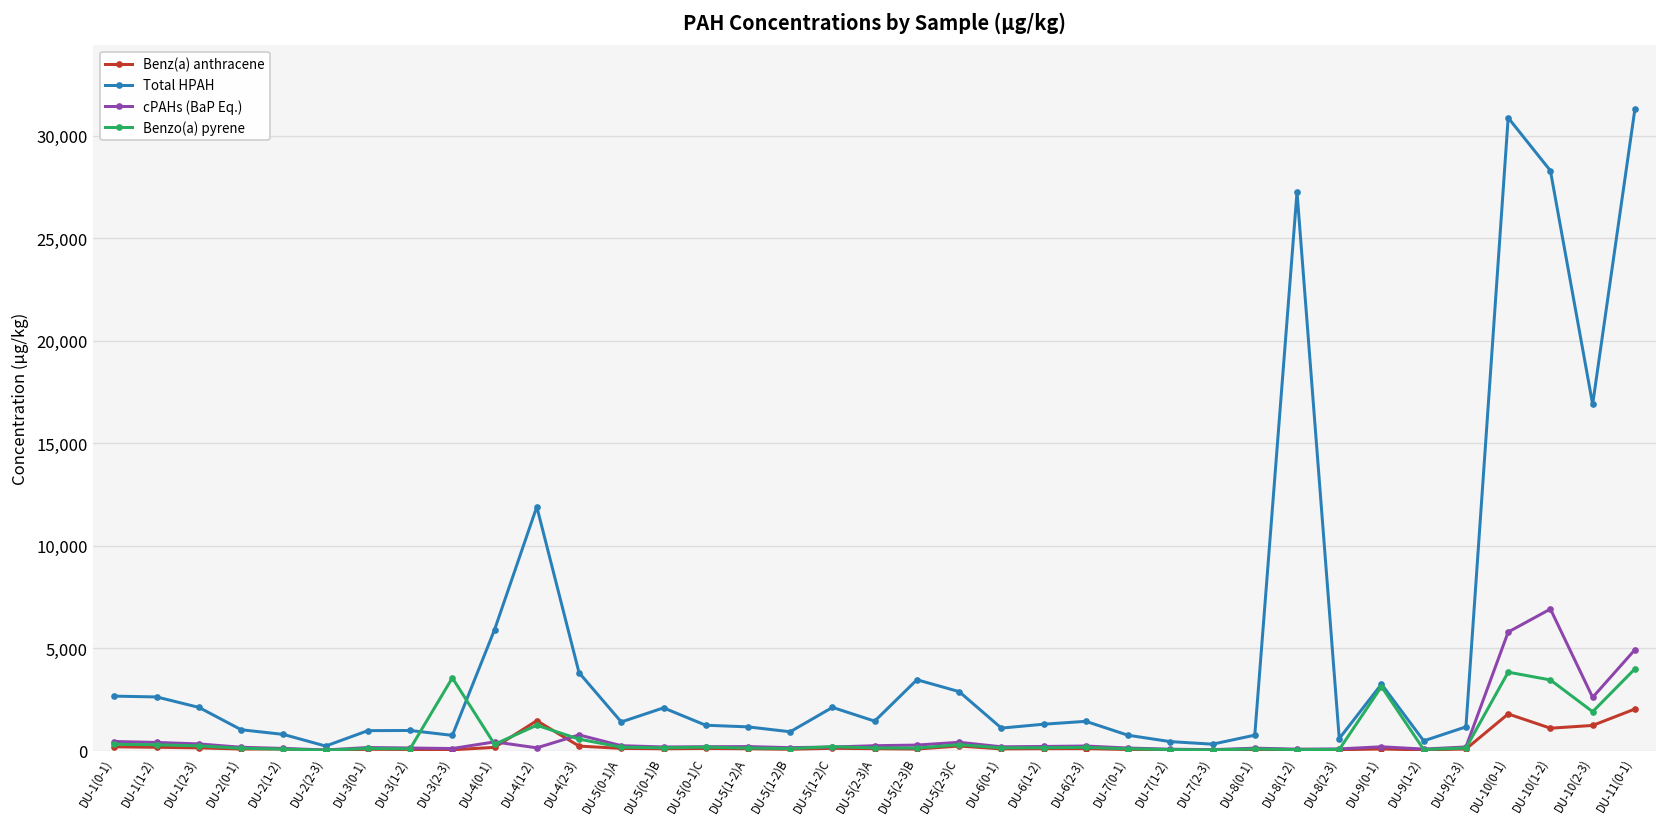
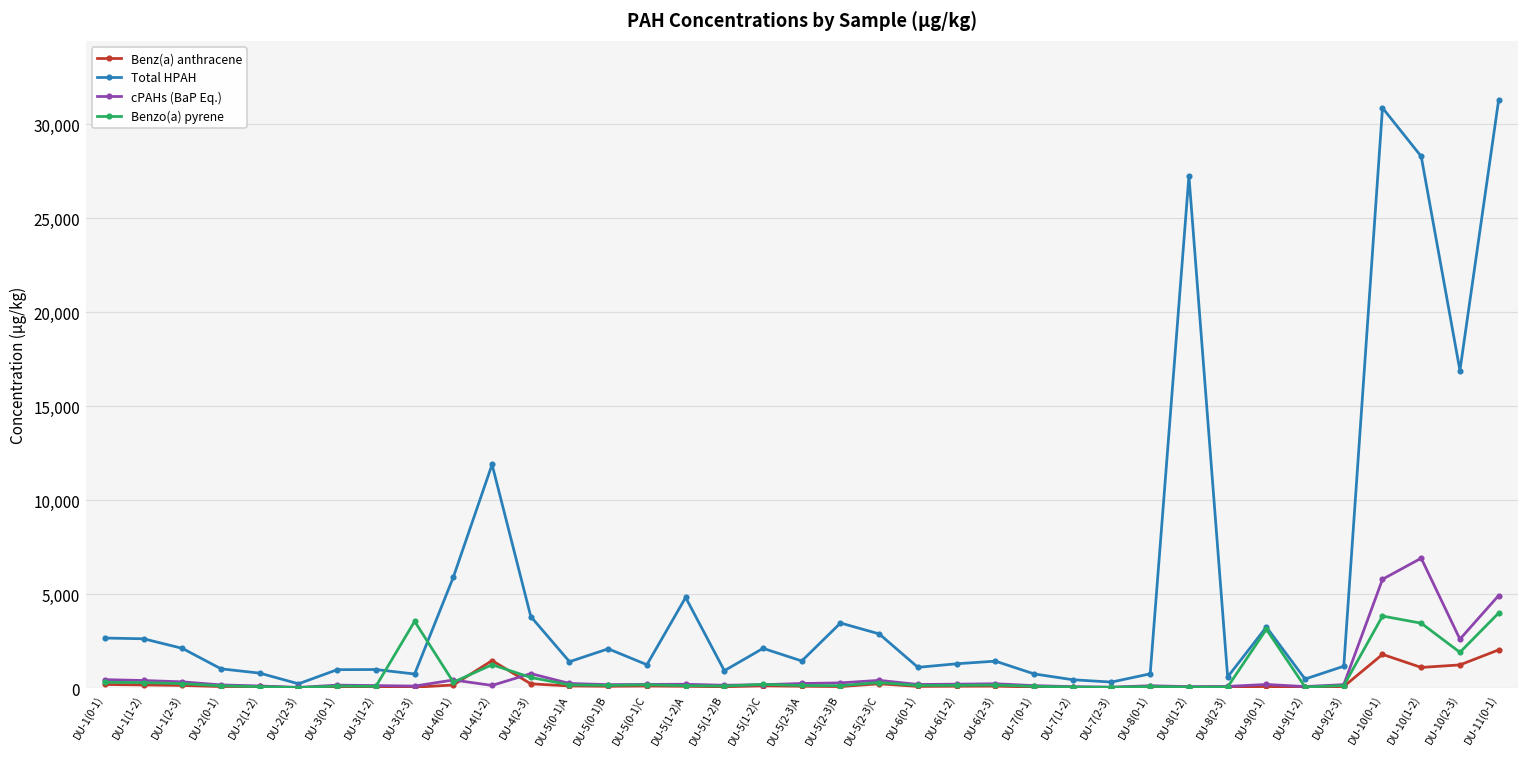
Total HPAH, DU-5(1-2)A: 1,200 -> 4,800
